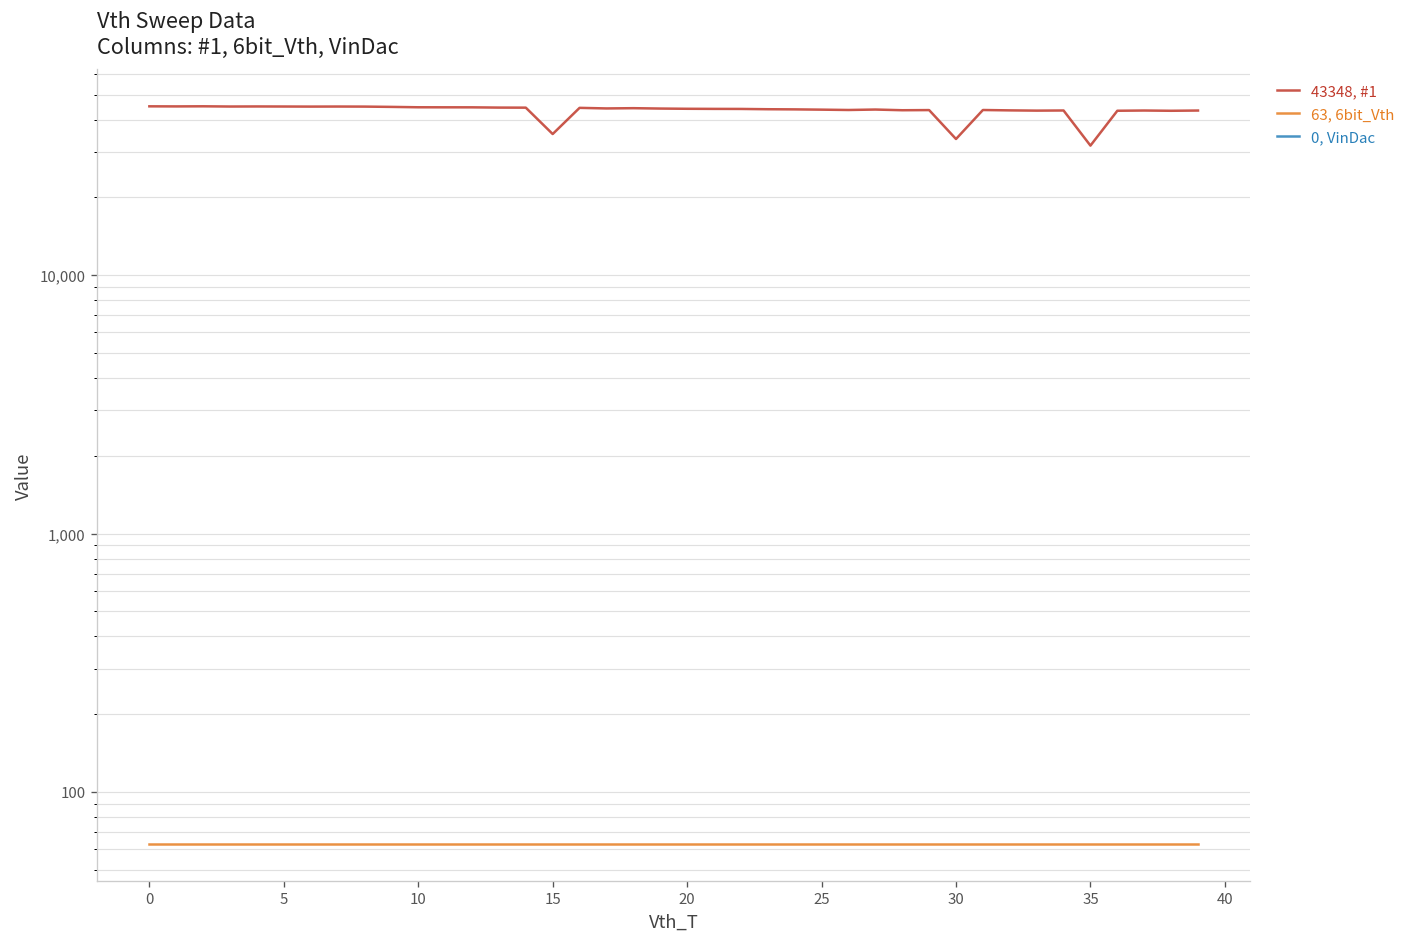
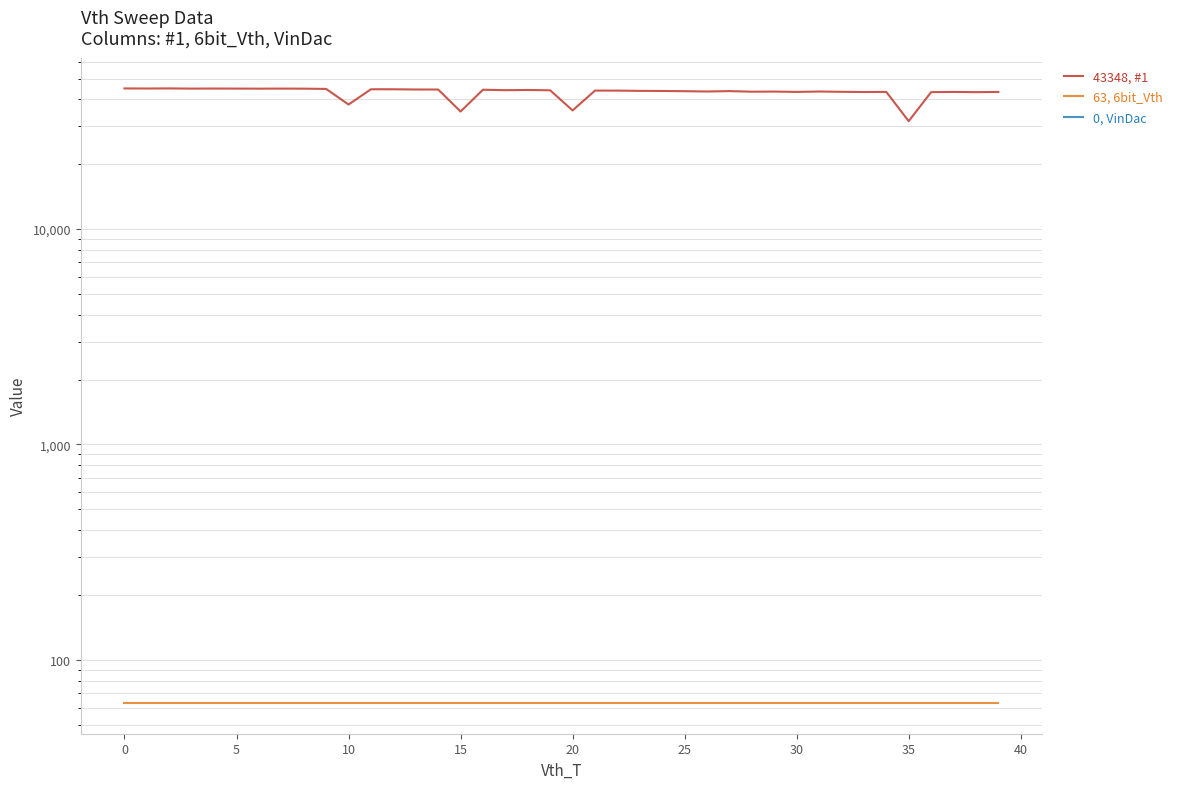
43348, #1, 10: 45,000 -> 38,000
43348, #1, 20: 44,000 -> 36,000
43348, #1, 30: 34,000 -> 43,000
